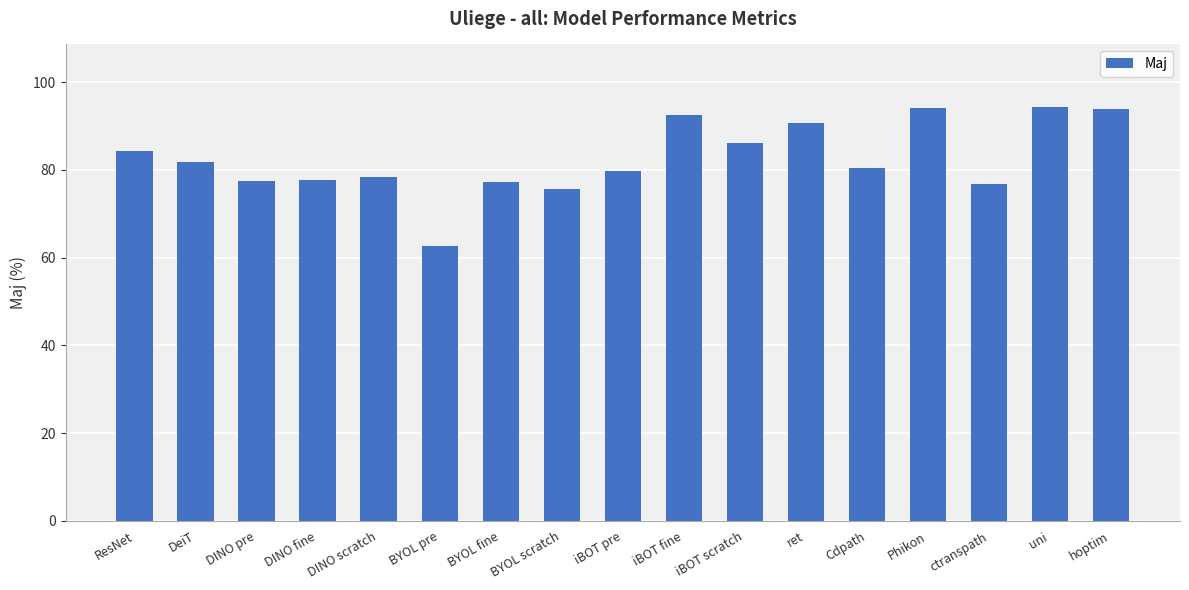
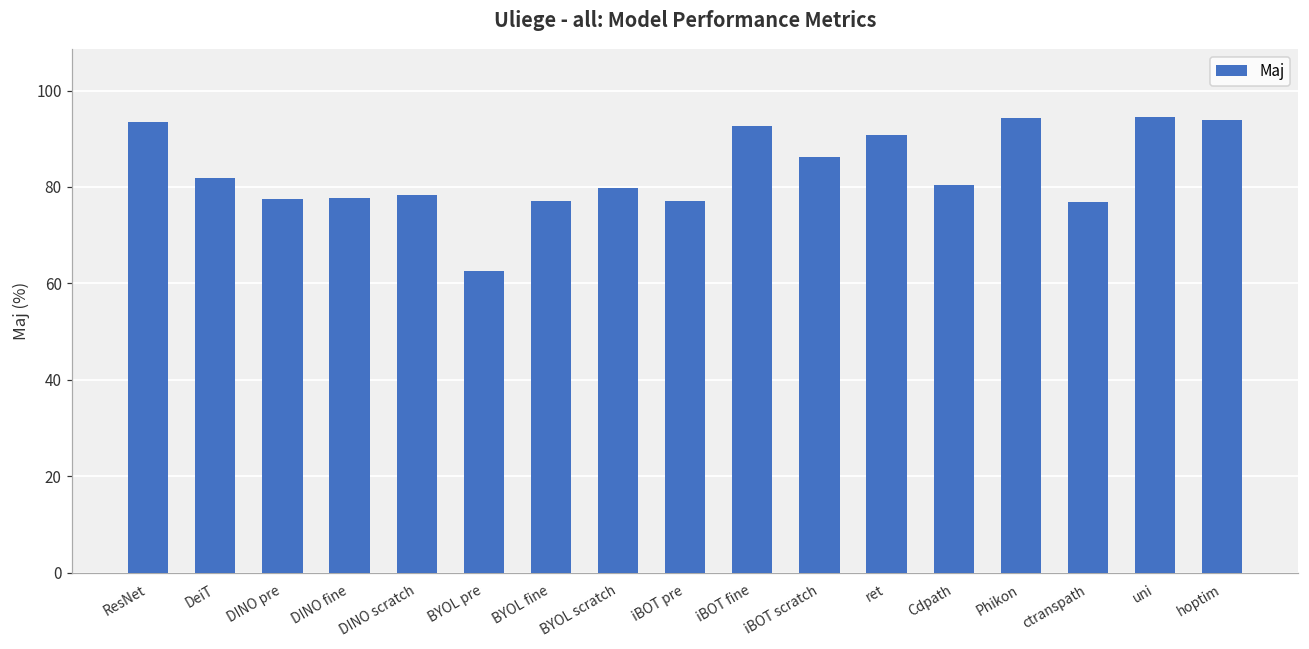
ResNet: 84 -> 93
BYOL scratch: 76 -> 80
iBOT pre: 80 -> 77
